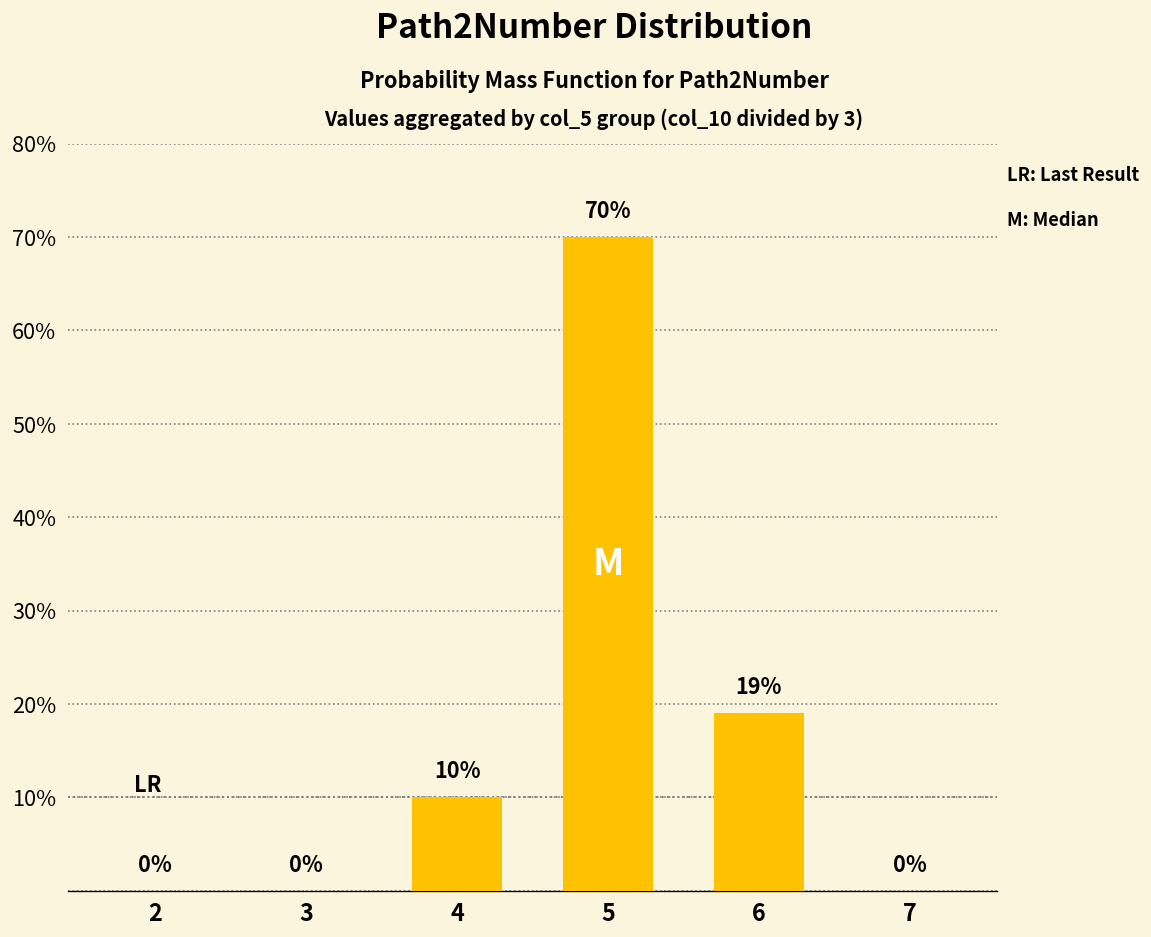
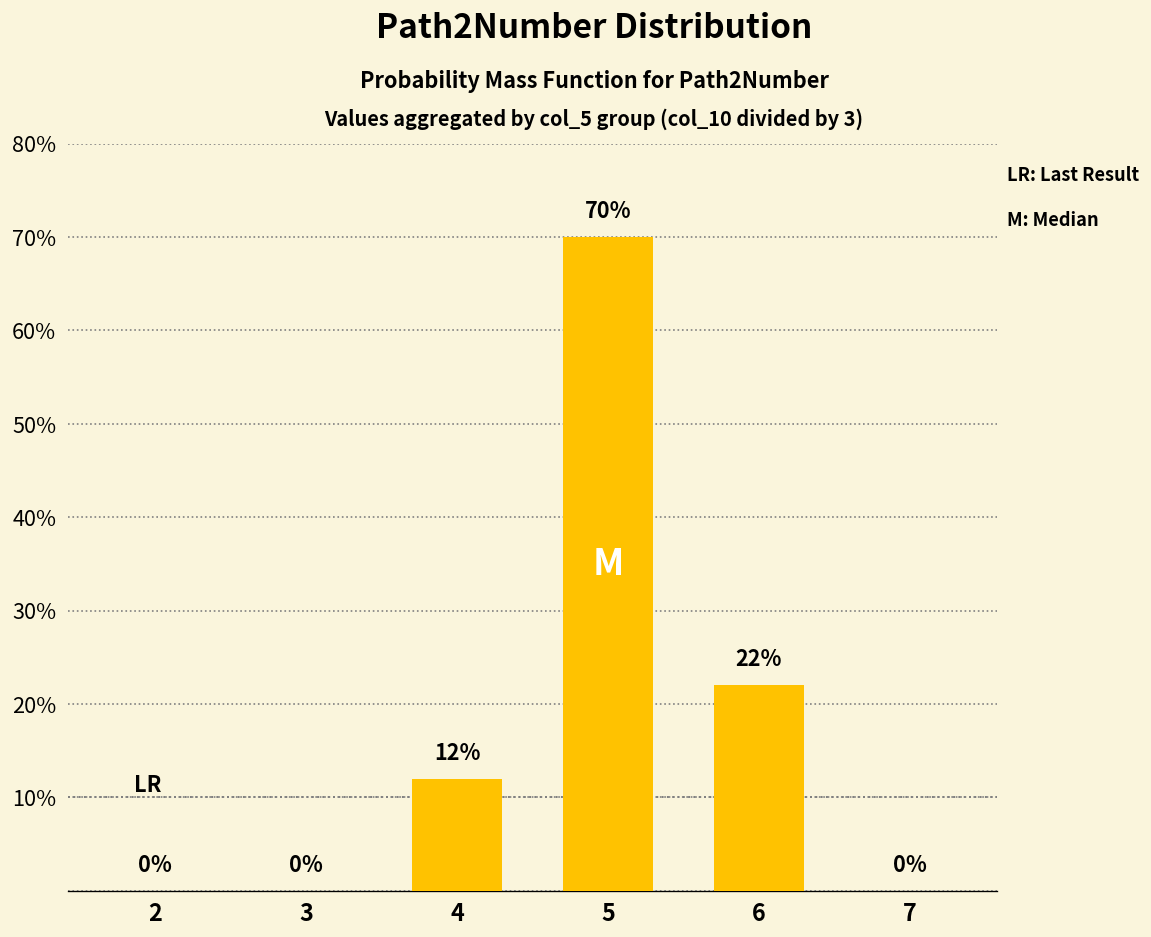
4: 10% -> 12%
6: 19% -> 22%
